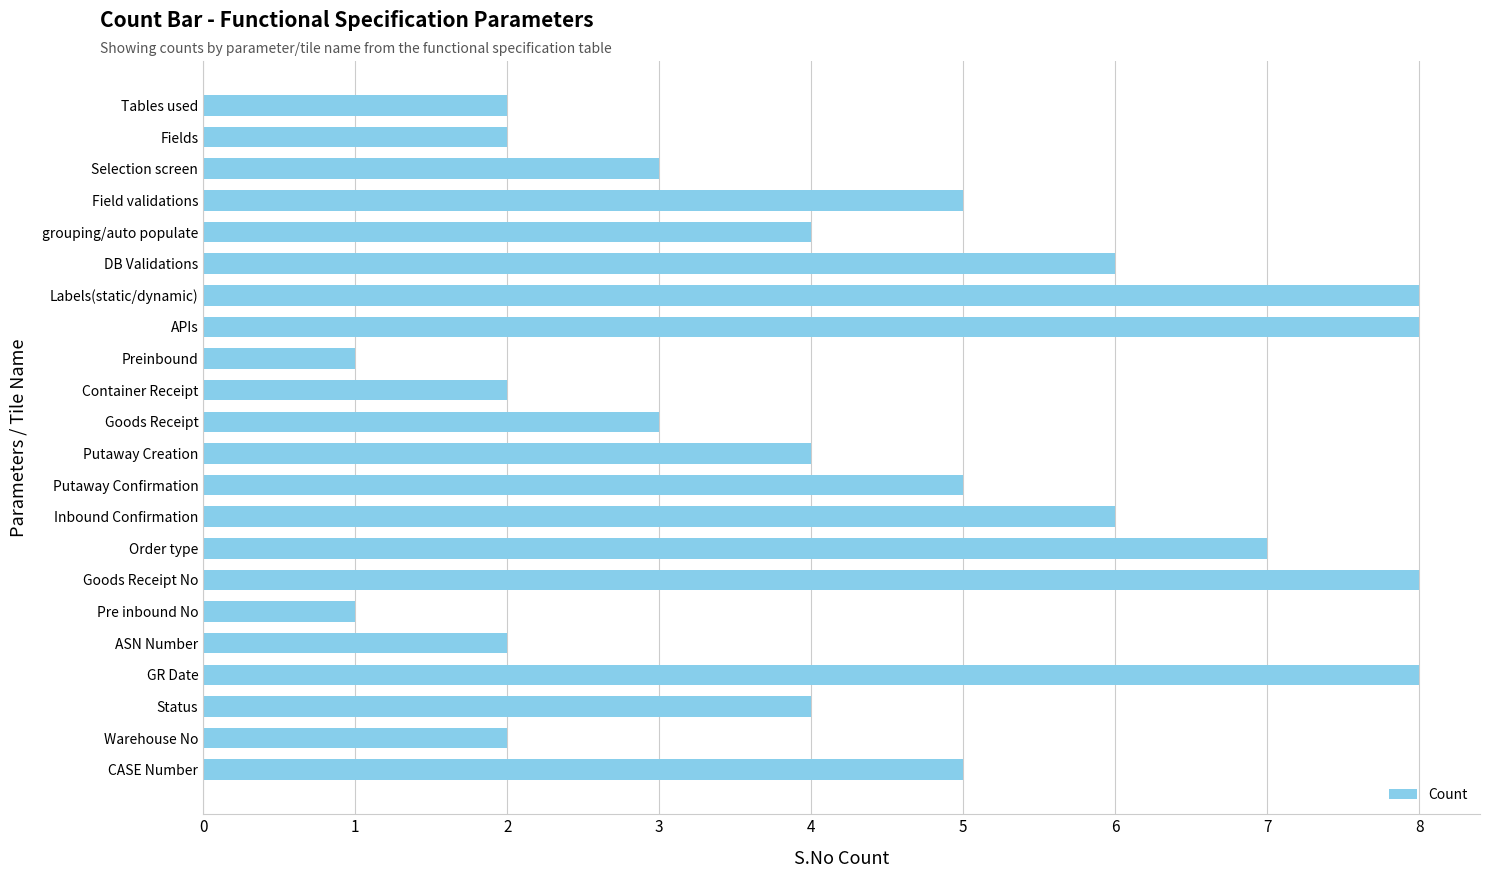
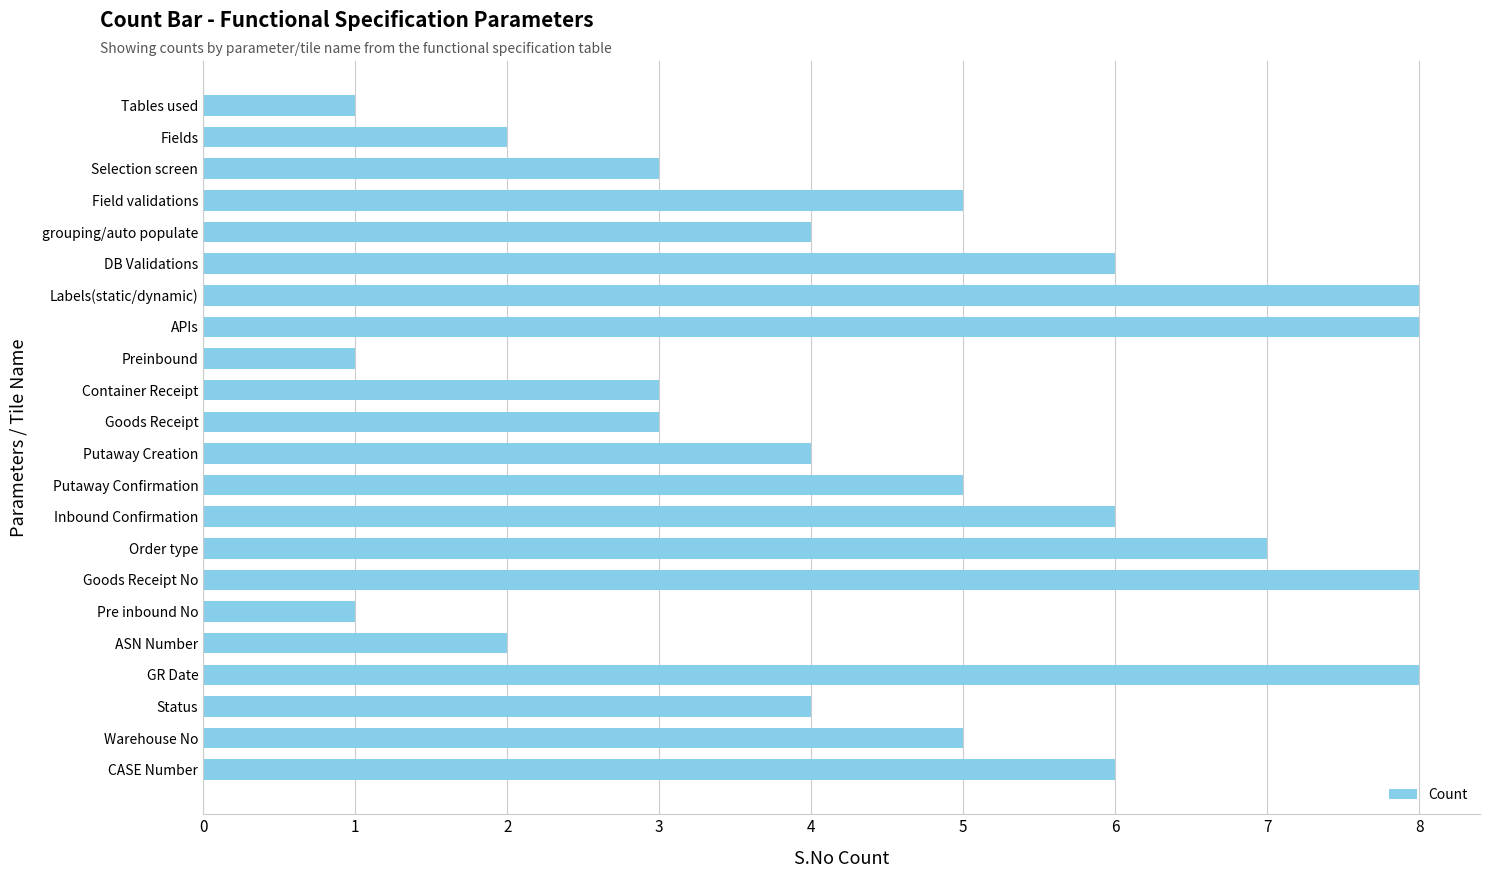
Tables used: 2 -> 1
Container Receipt: 2 -> 3
Warehouse No: 2 -> 5
CASE Number: 5 -> 6
